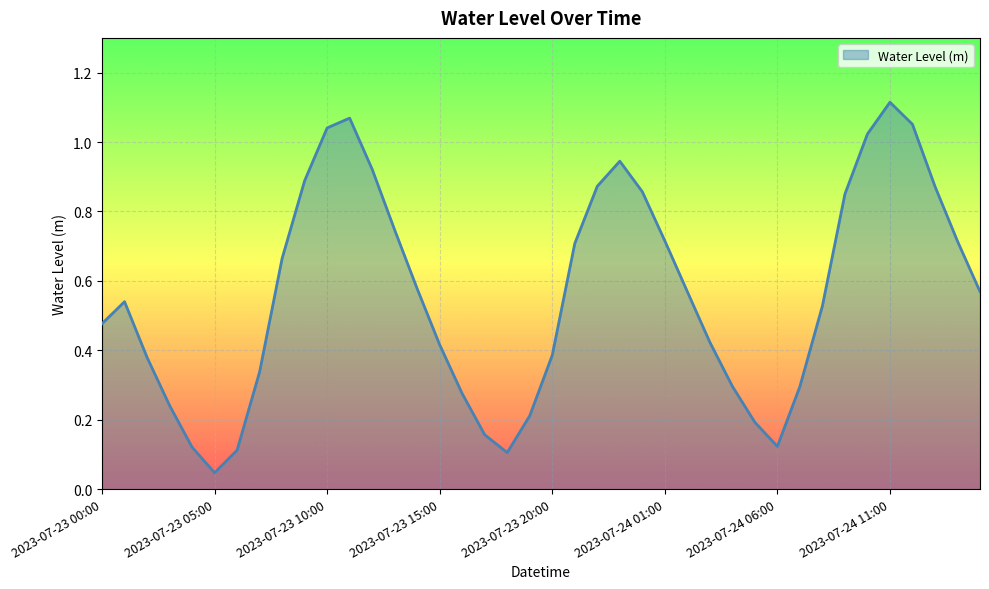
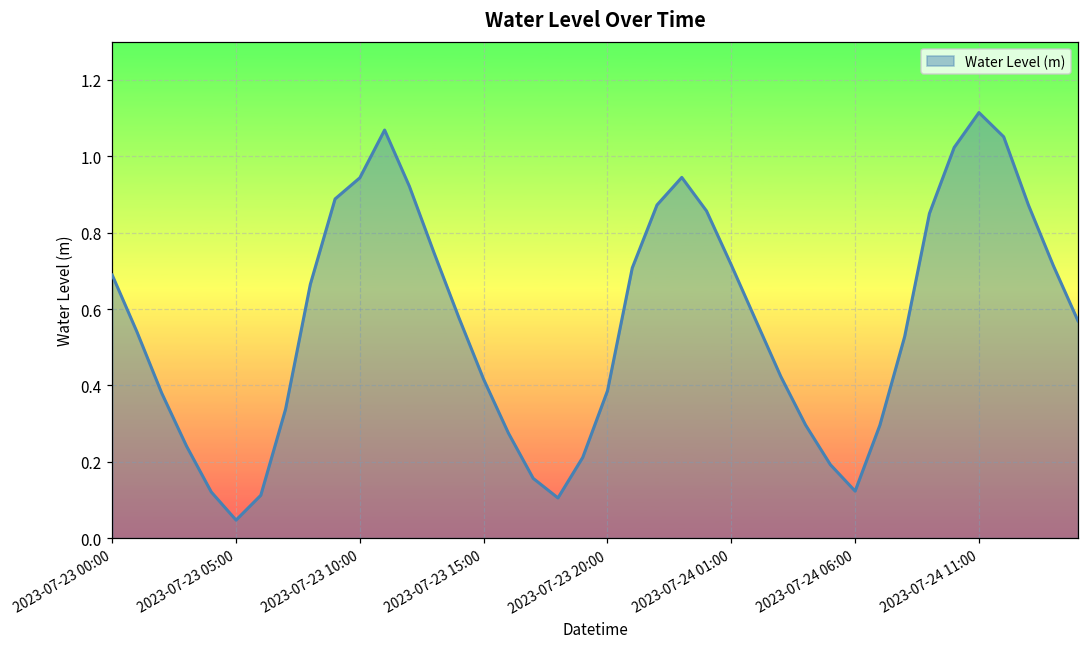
2023-07-23 00:00: 0.48 -> 0.69
2023-07-23 10:00: 1.04 -> 0.94
